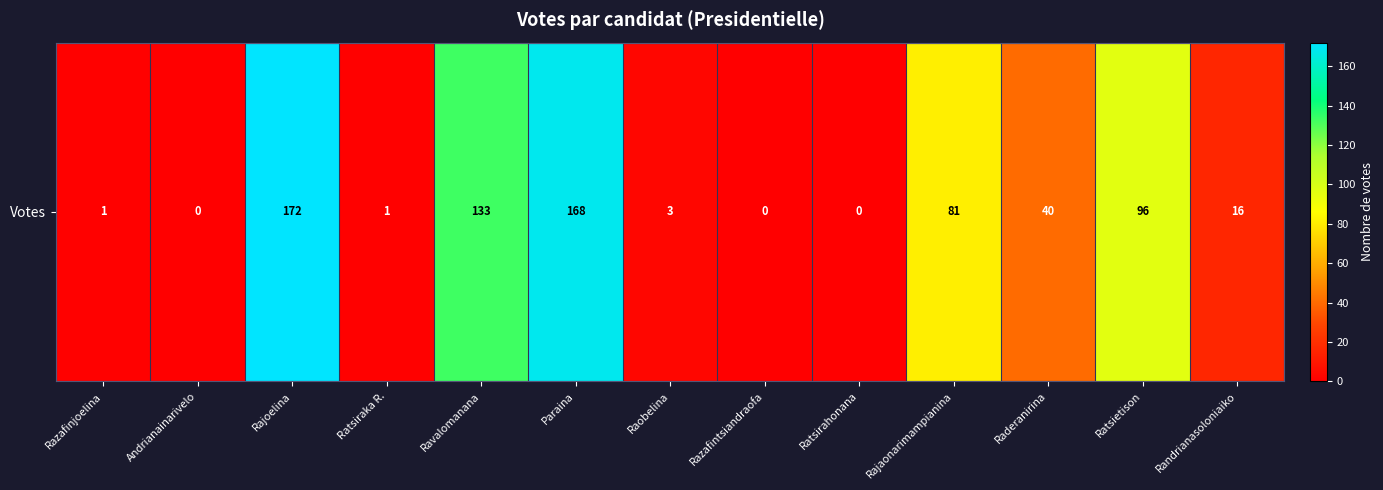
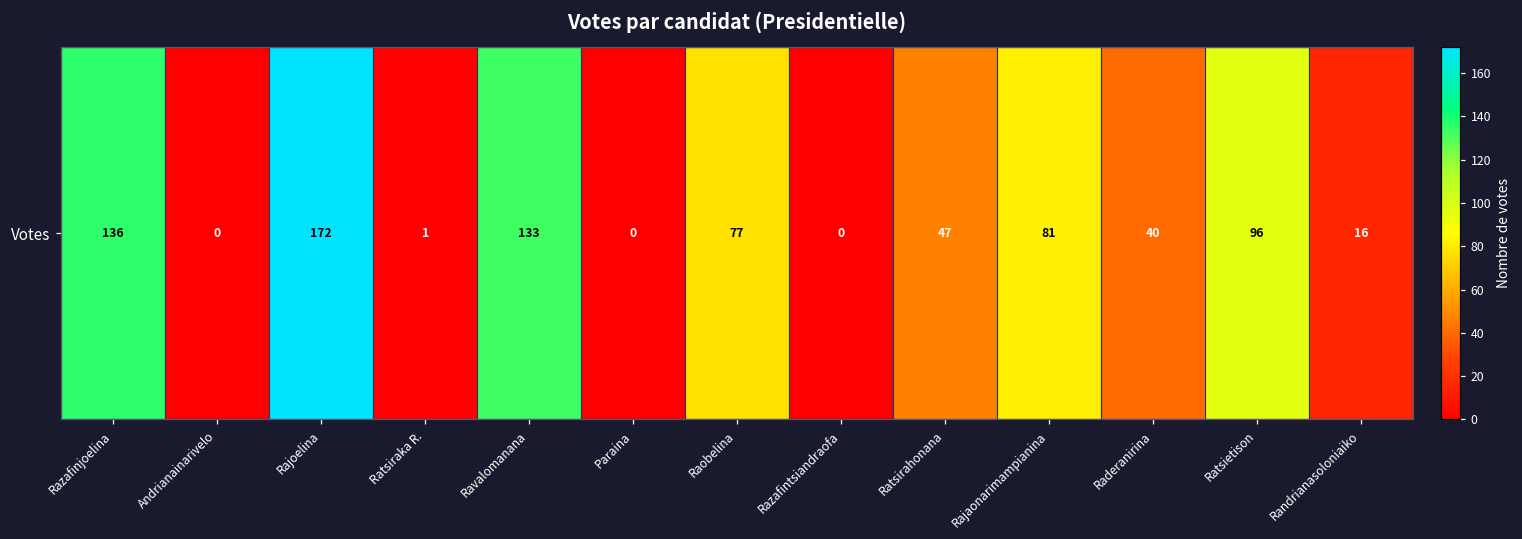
Votes, Razafinjoelina: 1 -> 136
Votes, Paraina: 168 -> 0
Votes, Raobelina: 3 -> 77
Votes, Ratsirahonana: 0 -> 47
